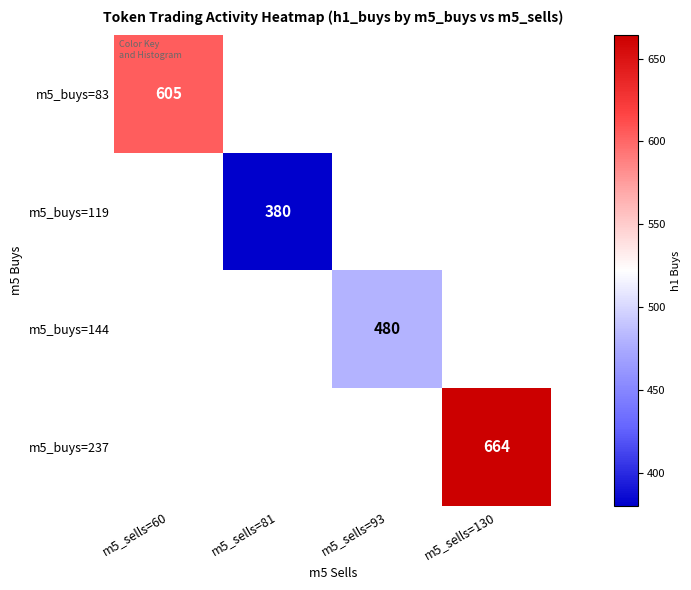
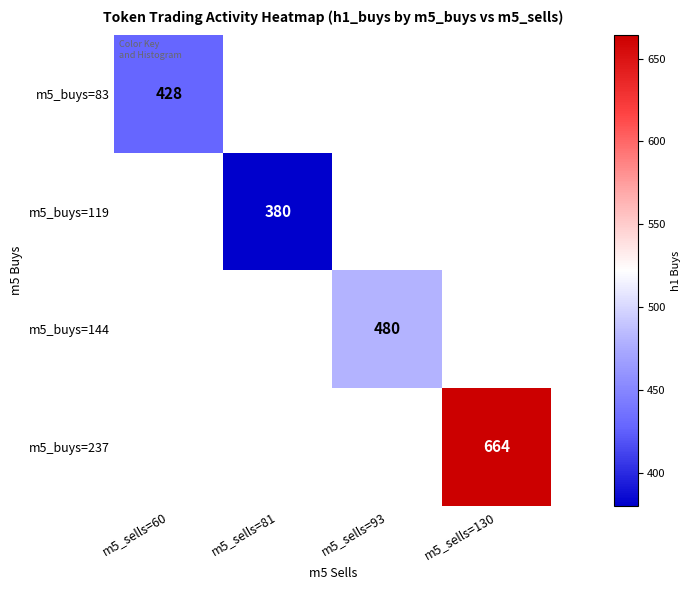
m5_buys=83, m5_sells=60: 605 -> 428
